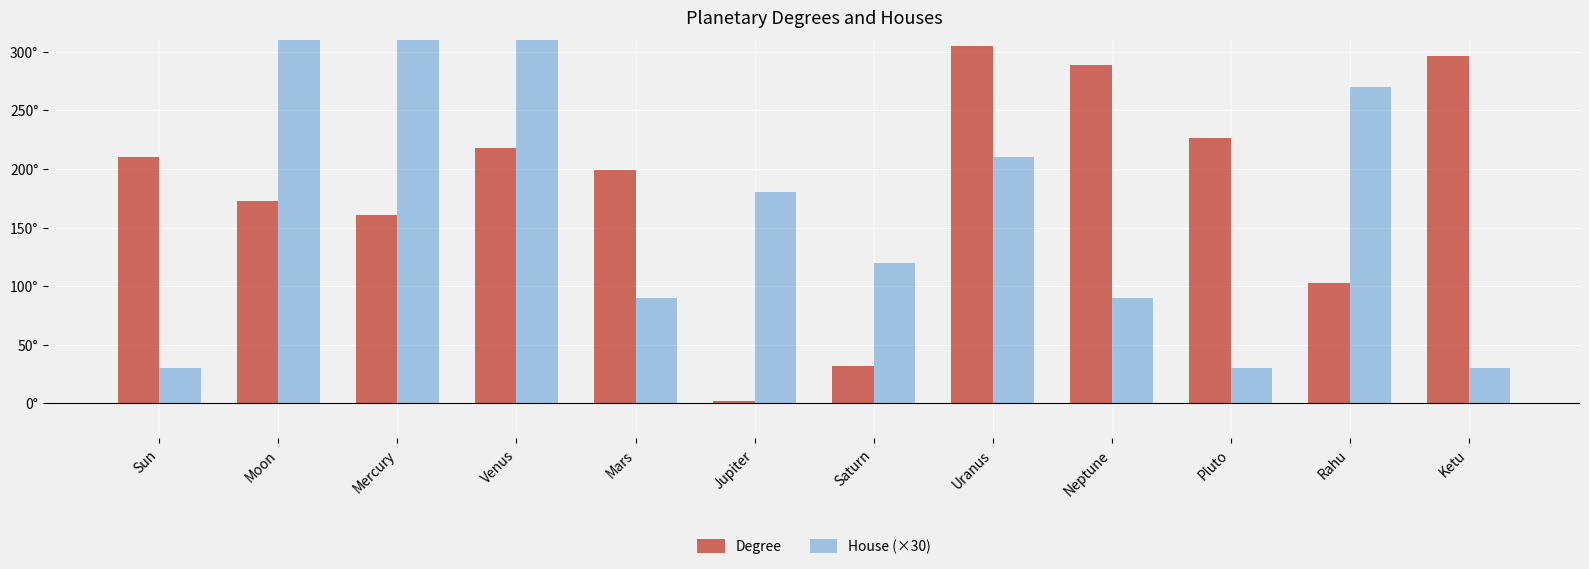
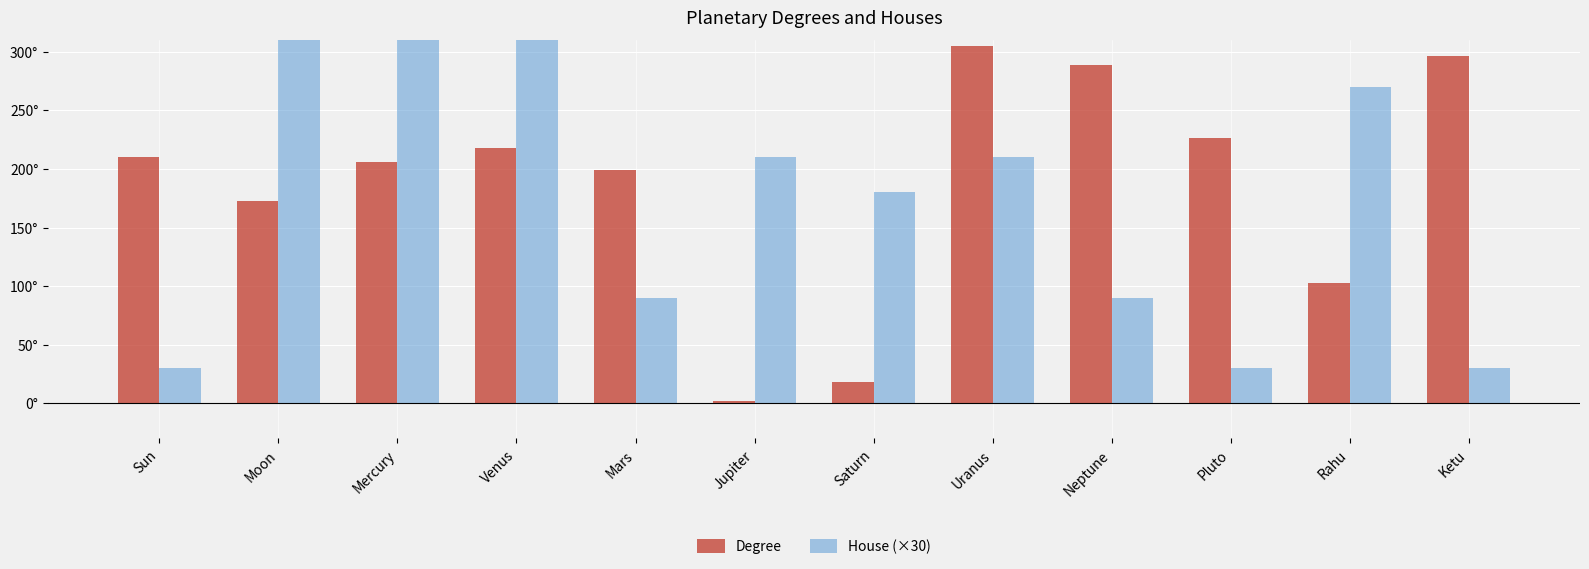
Degree, Mercury: 161° -> 206°
House (×30), Jupiter: 180° -> 210°
Degree, Saturn: 32° -> 18°
House (×30), Saturn: 120° -> 180°
